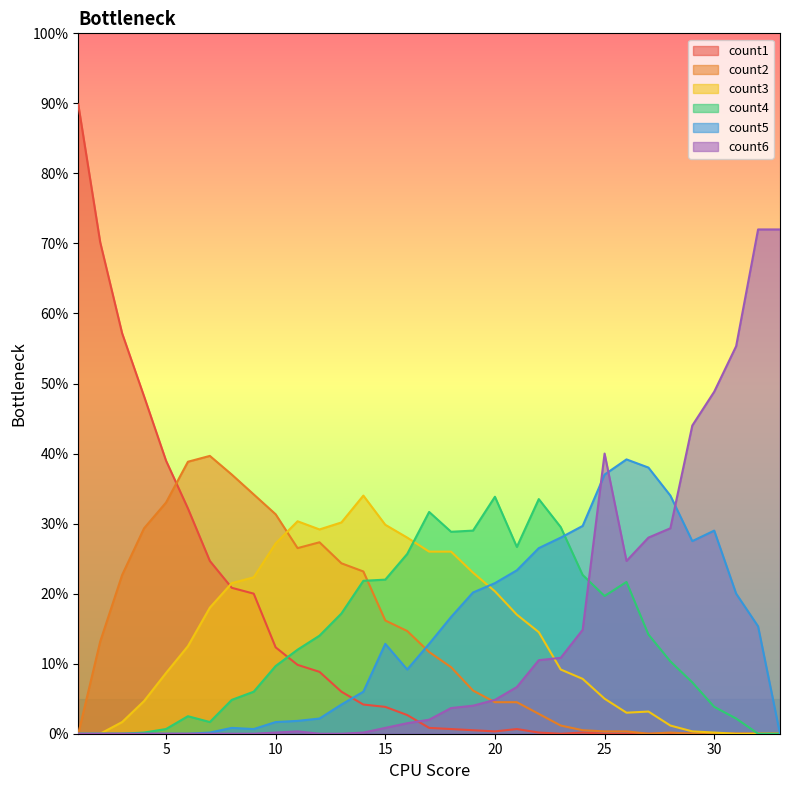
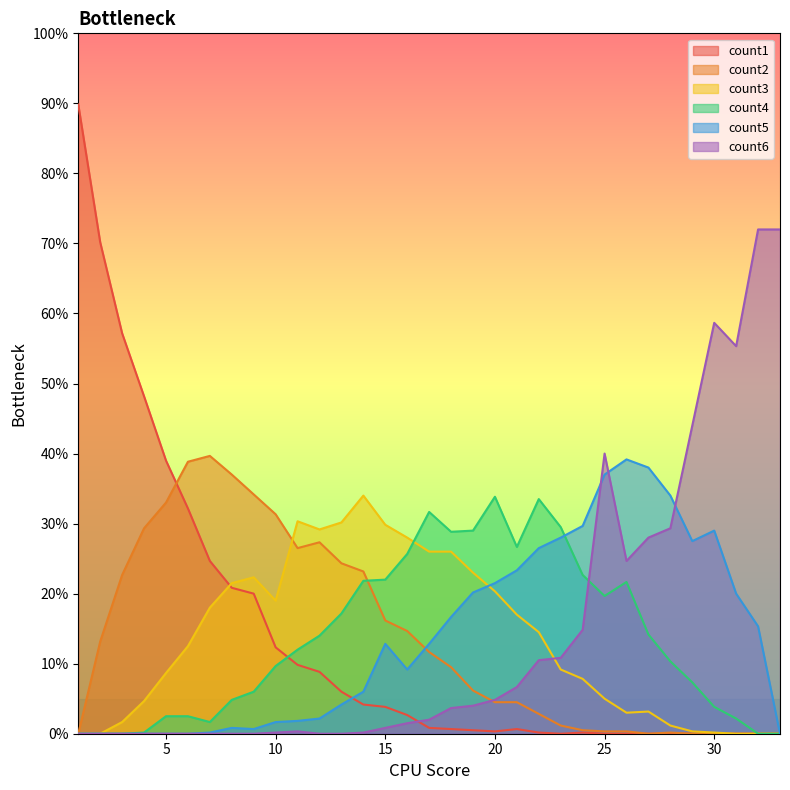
count4, 5: 1% -> 3%
count3, 10: 27% -> 19%
count6, 30: 49% -> 59%
